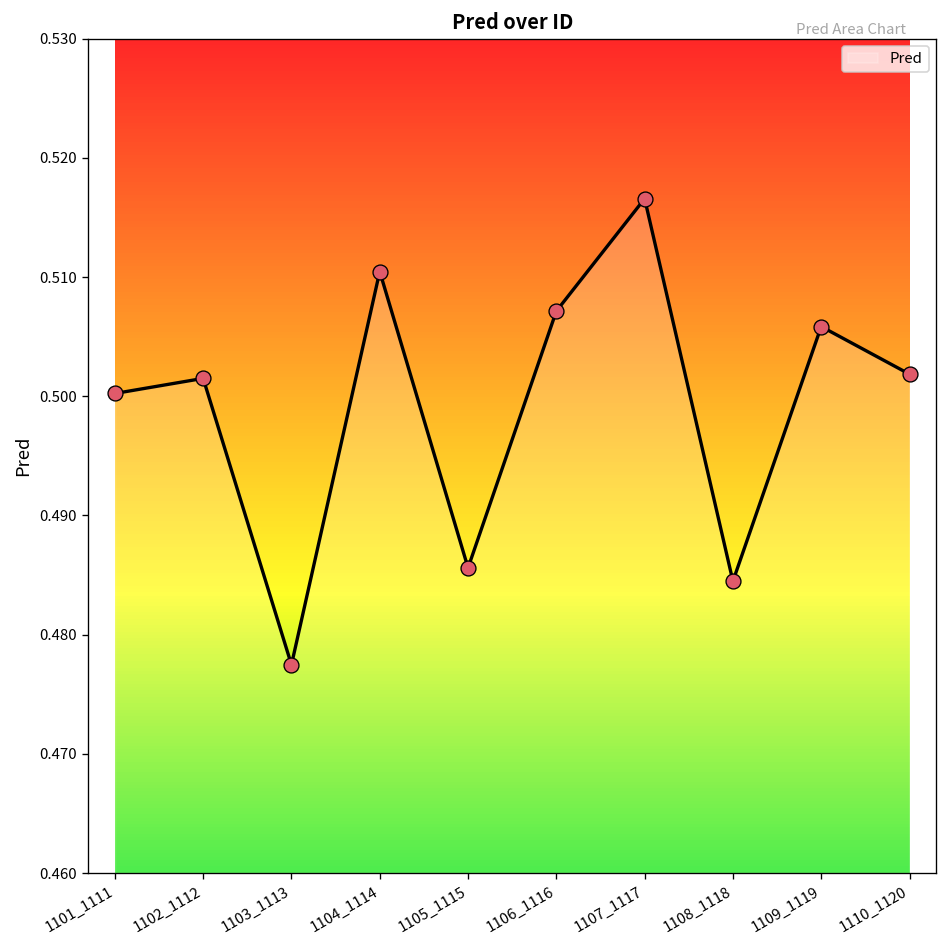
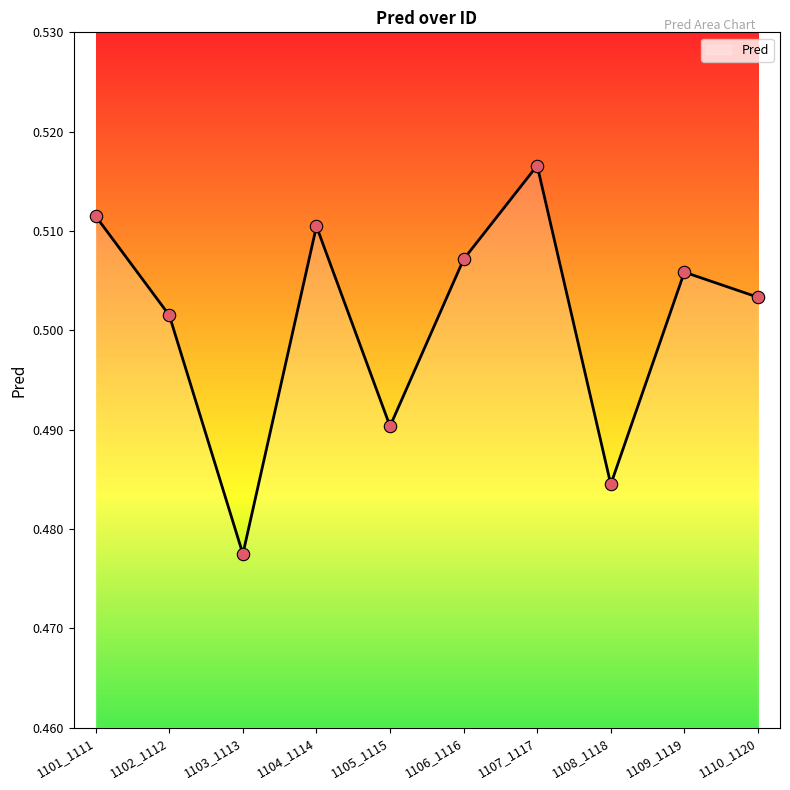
1101_1111: 0.500 -> 0.511
1105_1115: 0.486 -> 0.490
1110_1120: 0.502 -> 0.503
